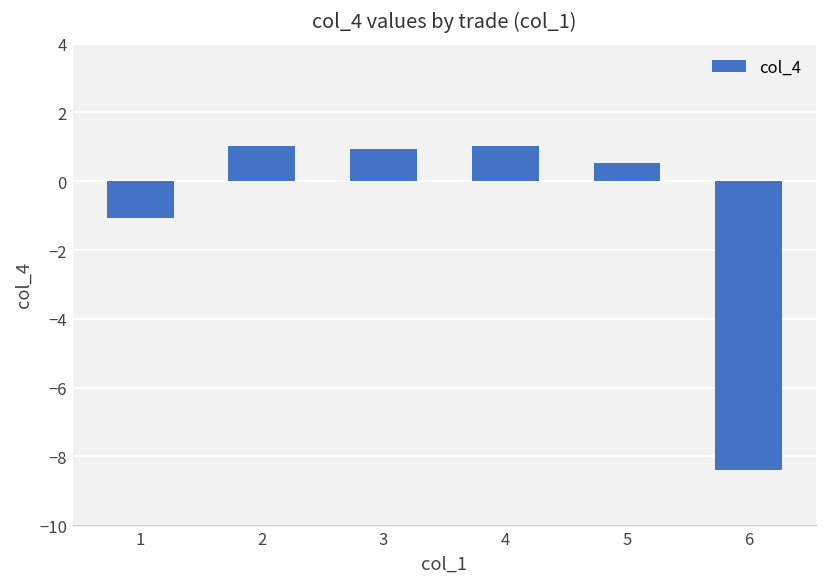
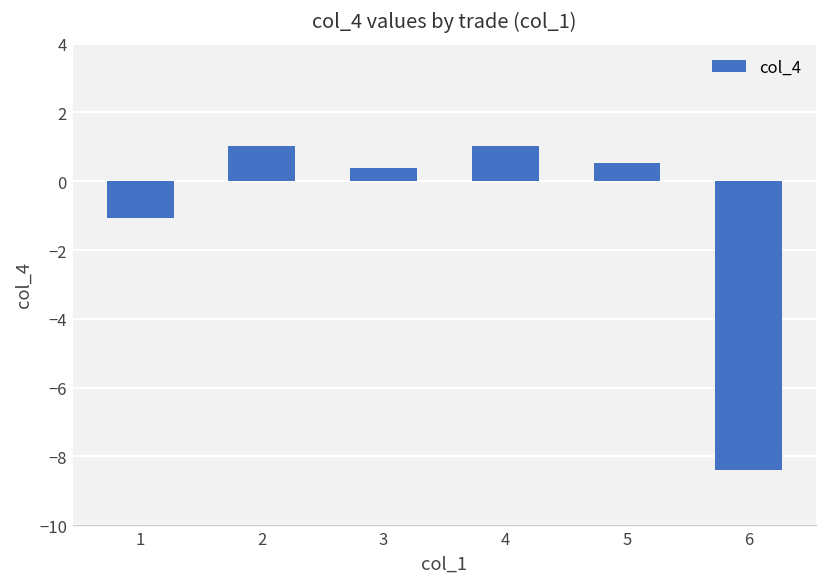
3: 0.9 -> 0.4
